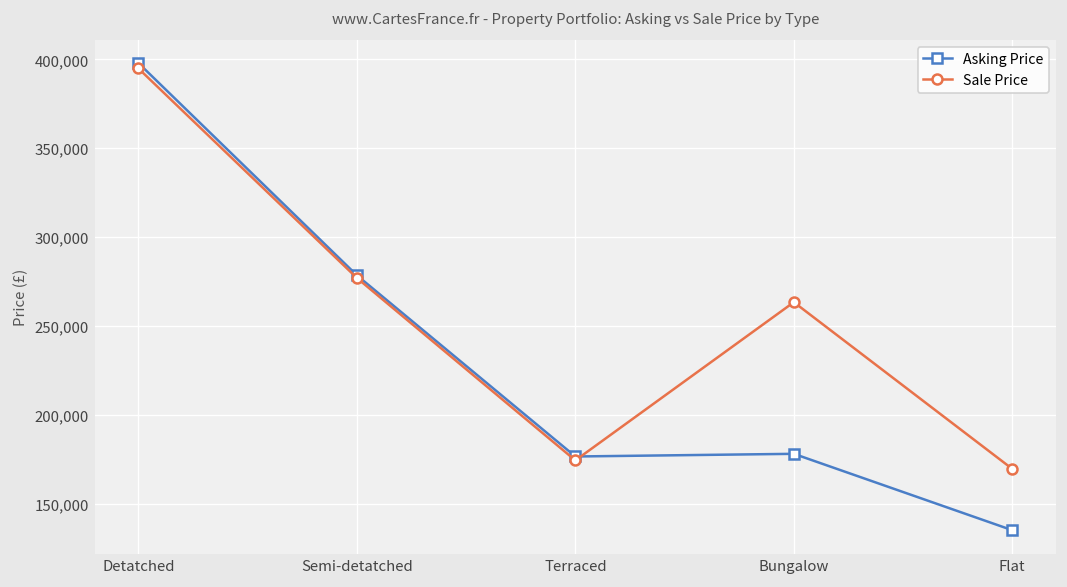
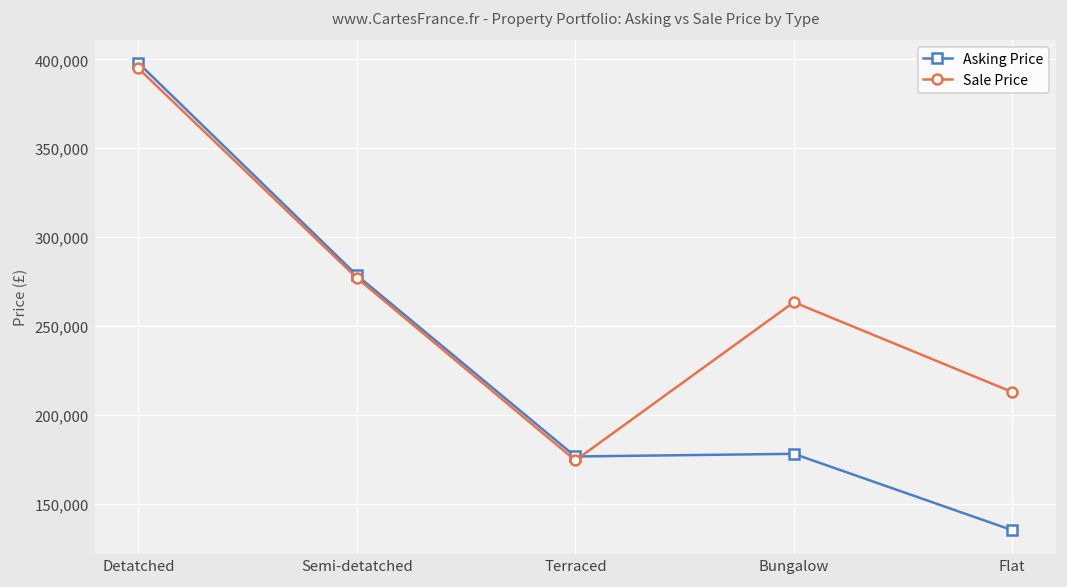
Sale Price, Flat: 170,000 -> 213,000
